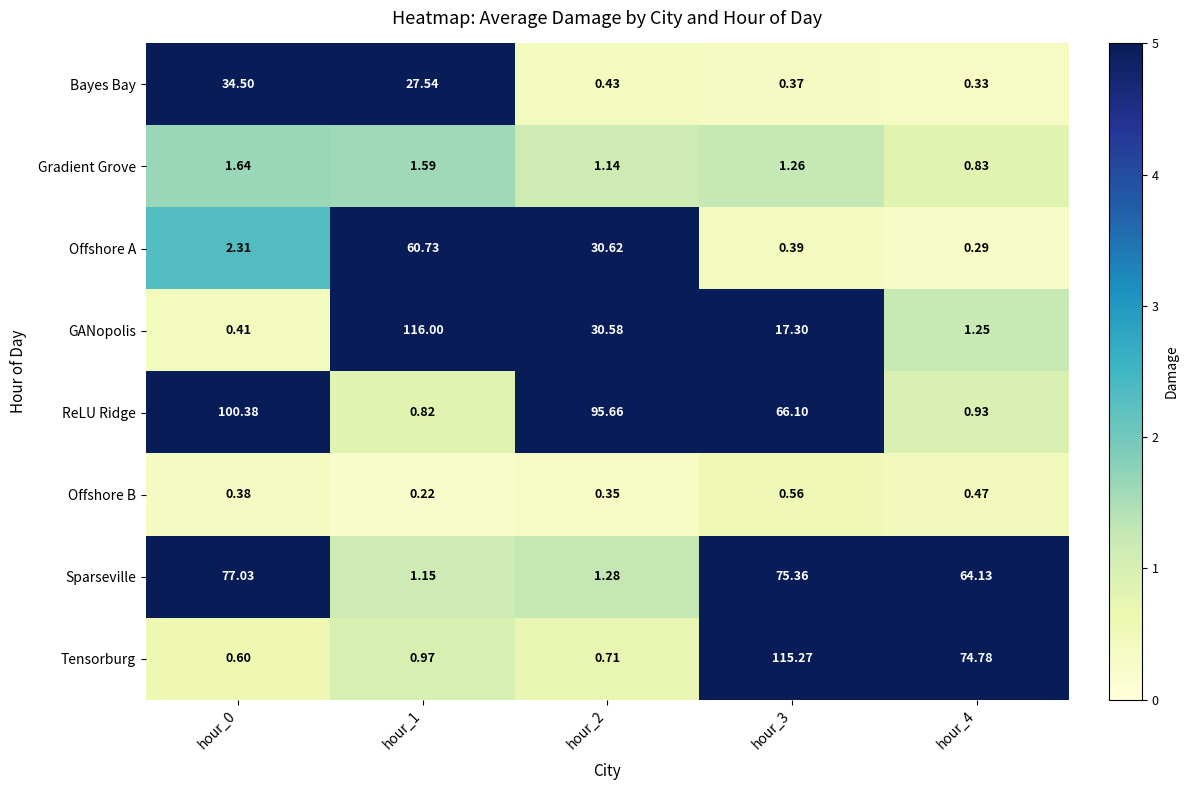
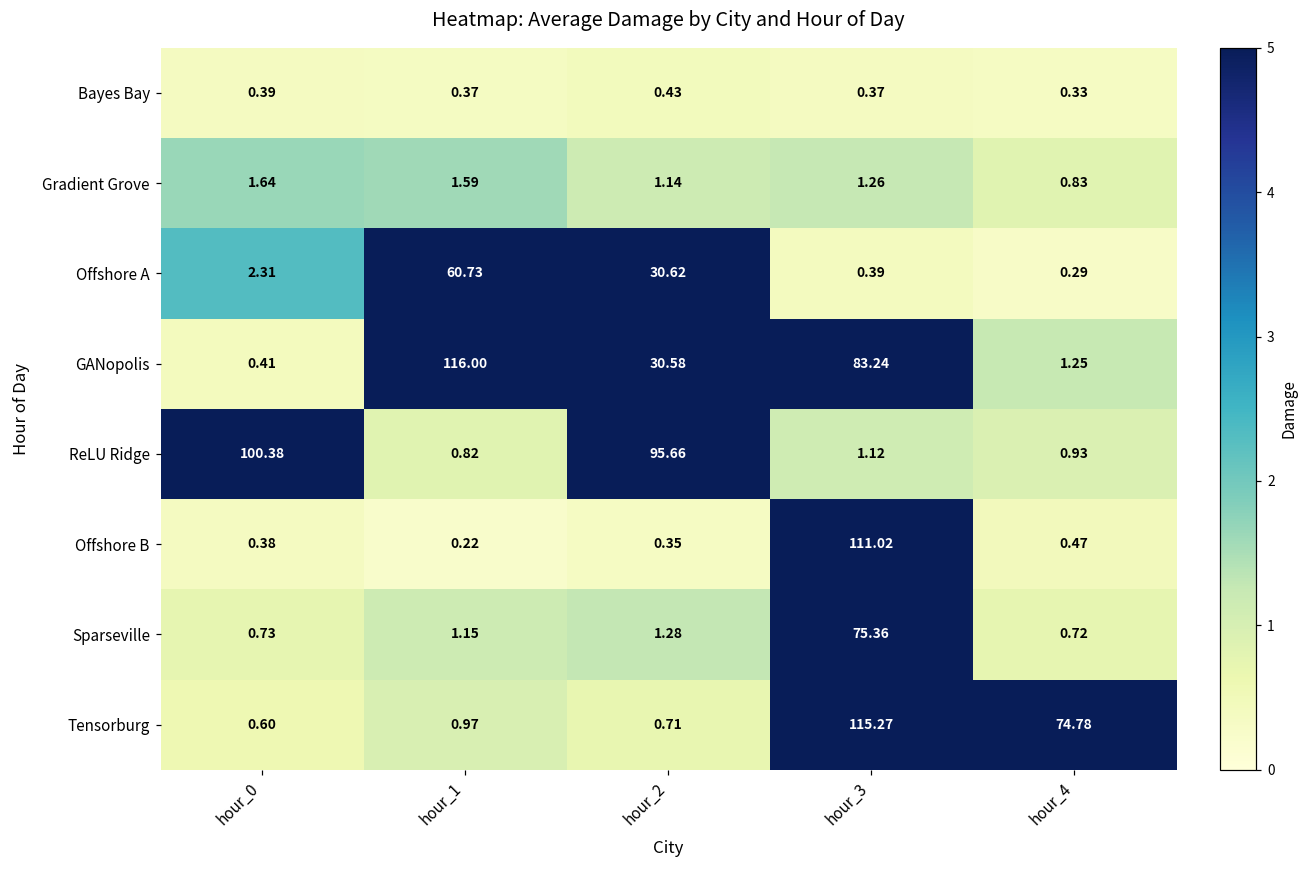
Bayes Bay, hour_0: 34.50 -> 0.39
Bayes Bay, hour_1: 27.54 -> 0.37
GANopolis, hour_3: 17.30 -> 83.24
ReLU Ridge, hour_3: 66.10 -> 1.12
Offshore B, hour_3: 0.56 -> 111.02
Sparseville, hour_0: 77.03 -> 0.73
Sparseville, hour_4: 64.13 -> 0.72
